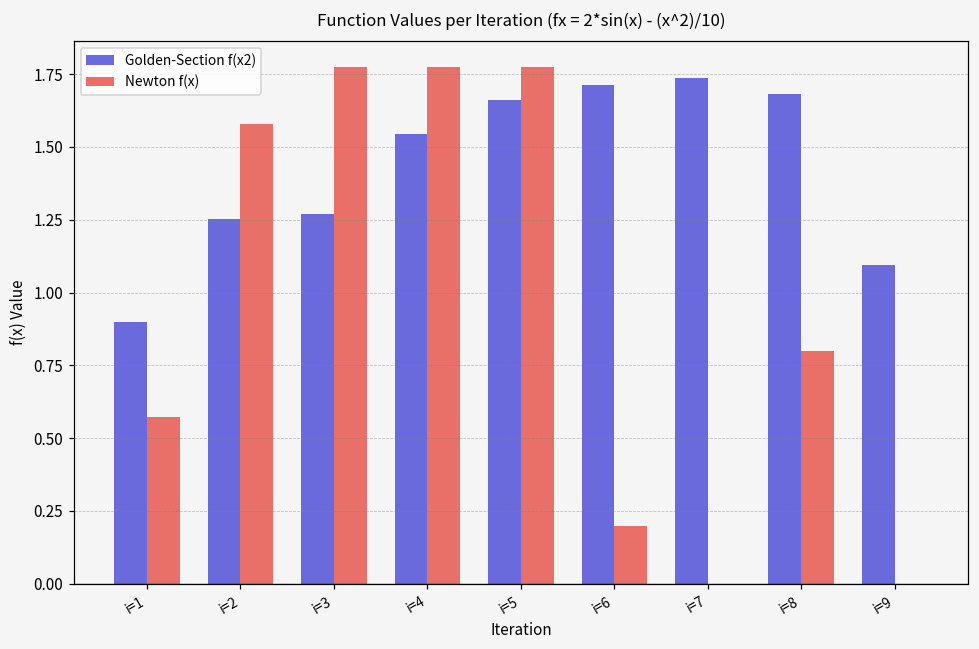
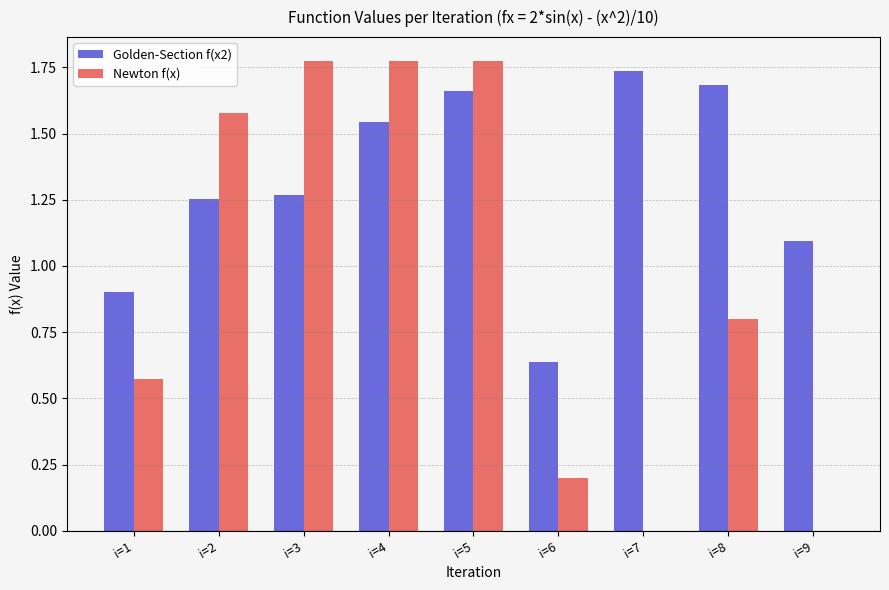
Golden-Section f(x2), i=6: 1.71 -> 0.64
